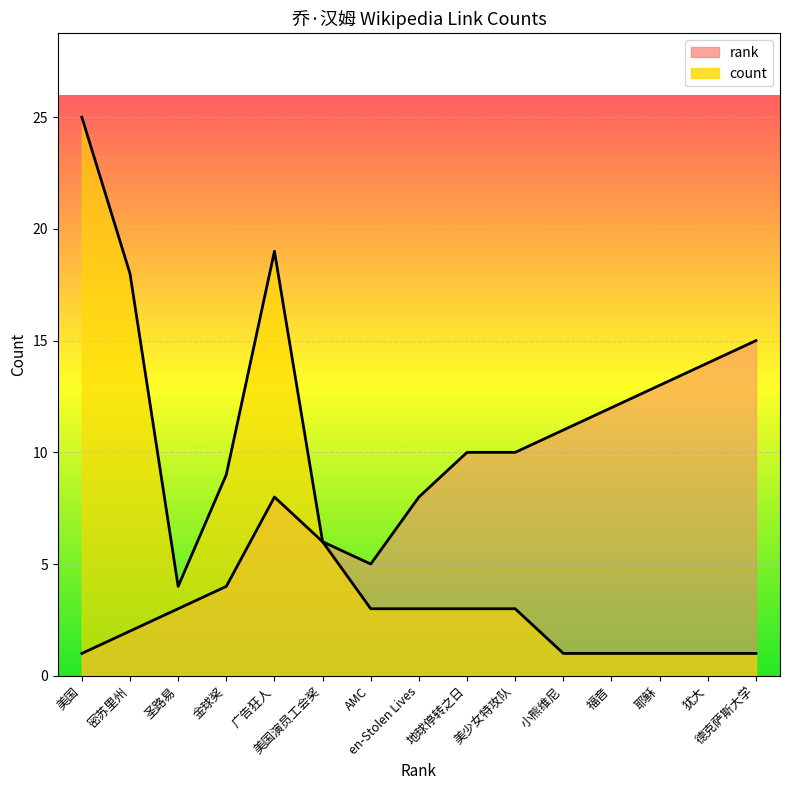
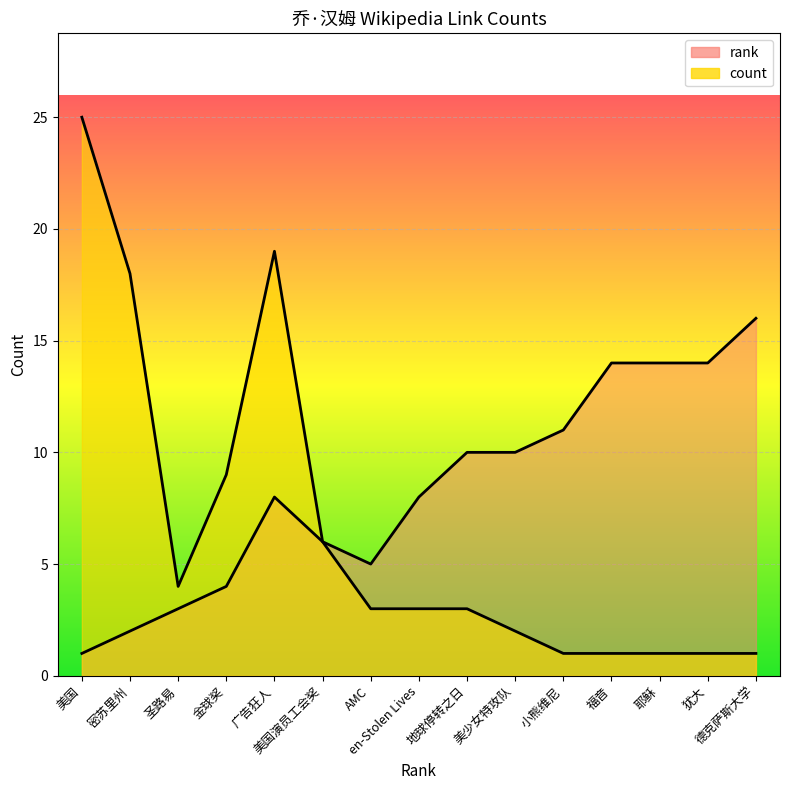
count, 美少女特攻队: 3 -> 2
rank, 福音: 12 -> 14
rank, 耶稣: 13 -> 14
rank, 德克萨斯大学: 15 -> 16
